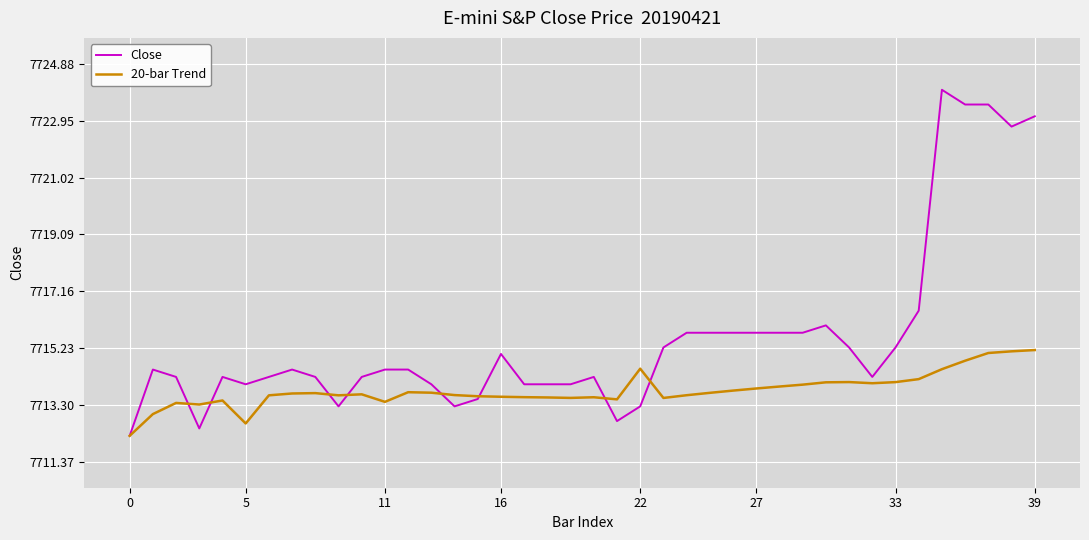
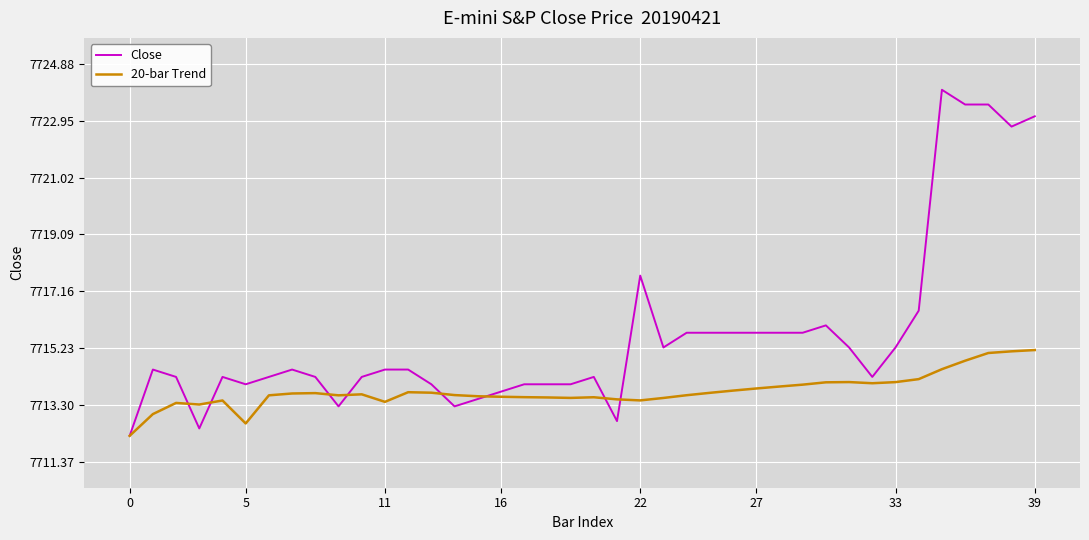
Close, 16: 7715.0 -> 7713.8
Close, 22: 7713.3 -> 7717.7
20-bar Trend, 22: 7714.5 -> 7713.5
